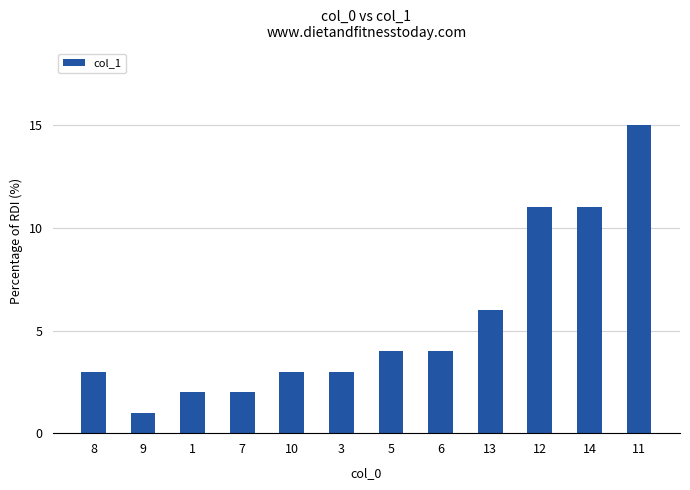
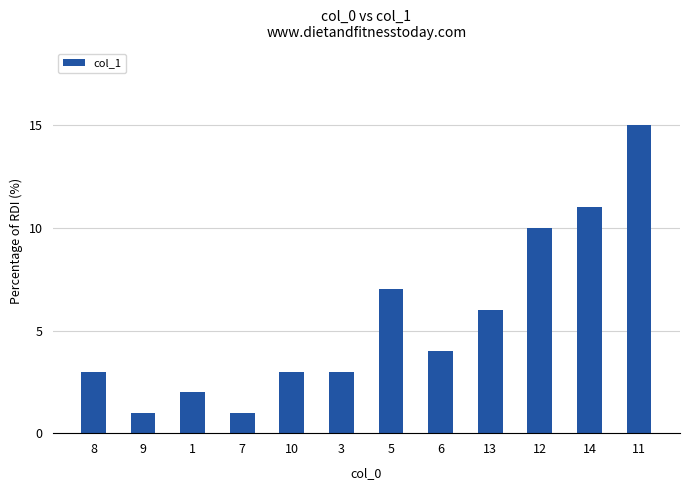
7: 2 -> 1
5: 4 -> 7
12: 11 -> 10
